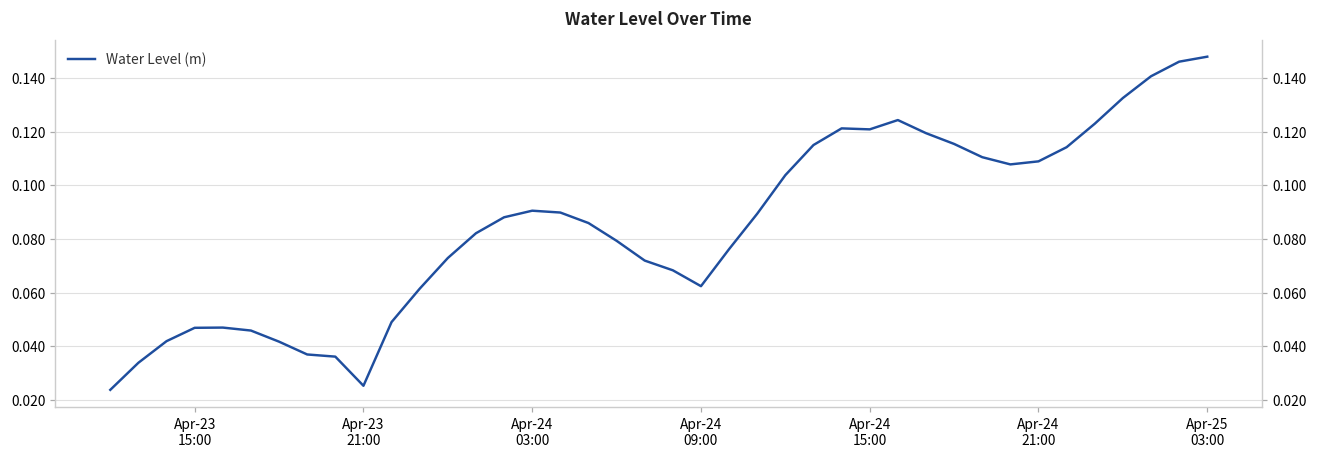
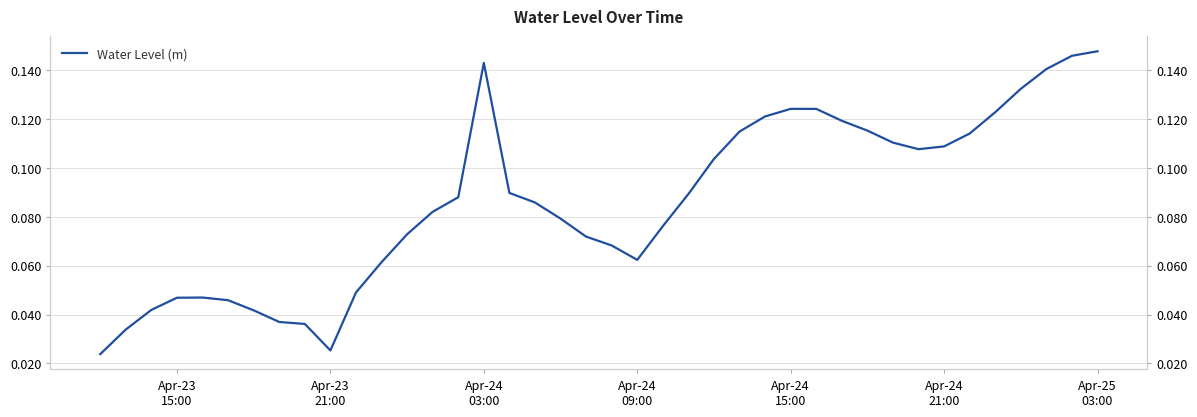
Apr-24 03:00: 0.091 -> 0.143
Apr-24 15:00: 0.121 -> 0.124
